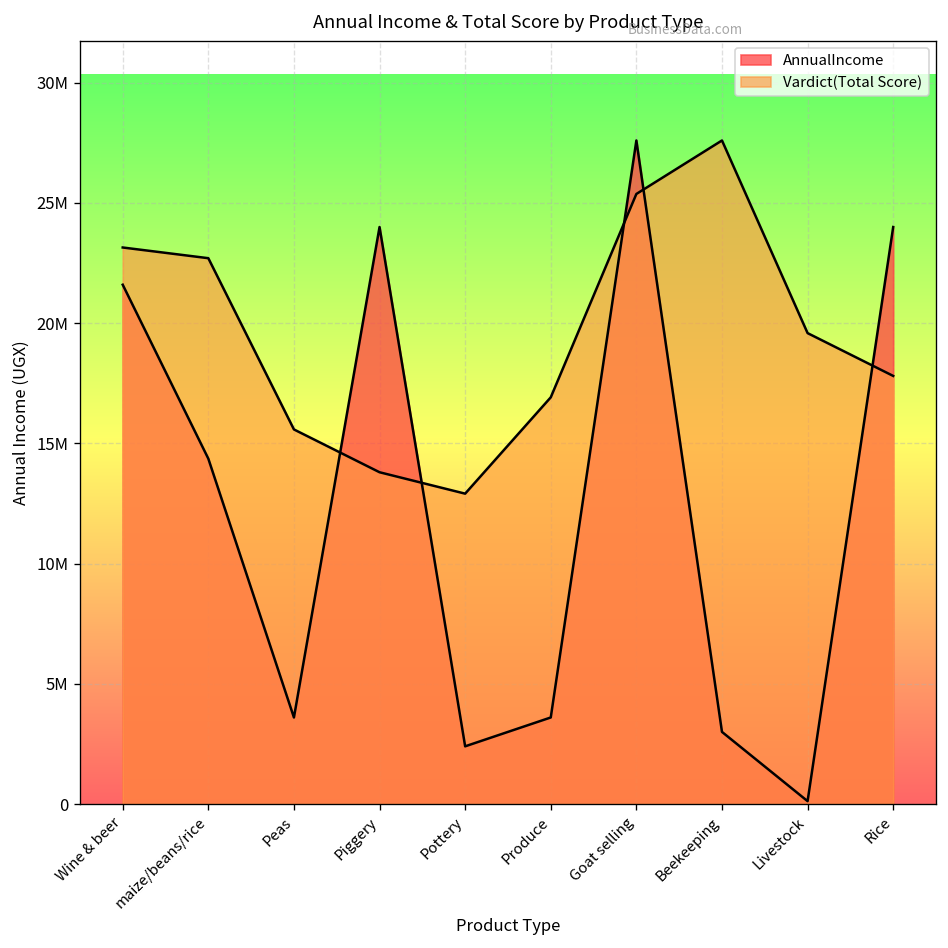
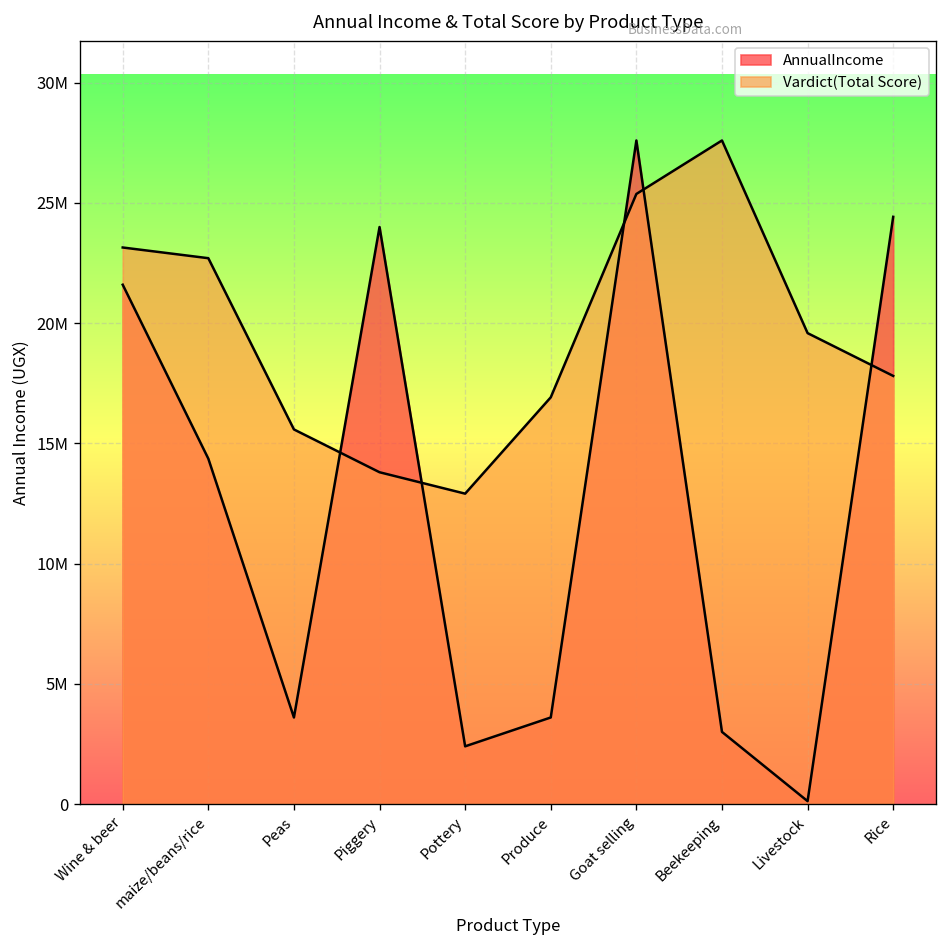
AnnualIncome, Rice: 24000000 -> 24400000
